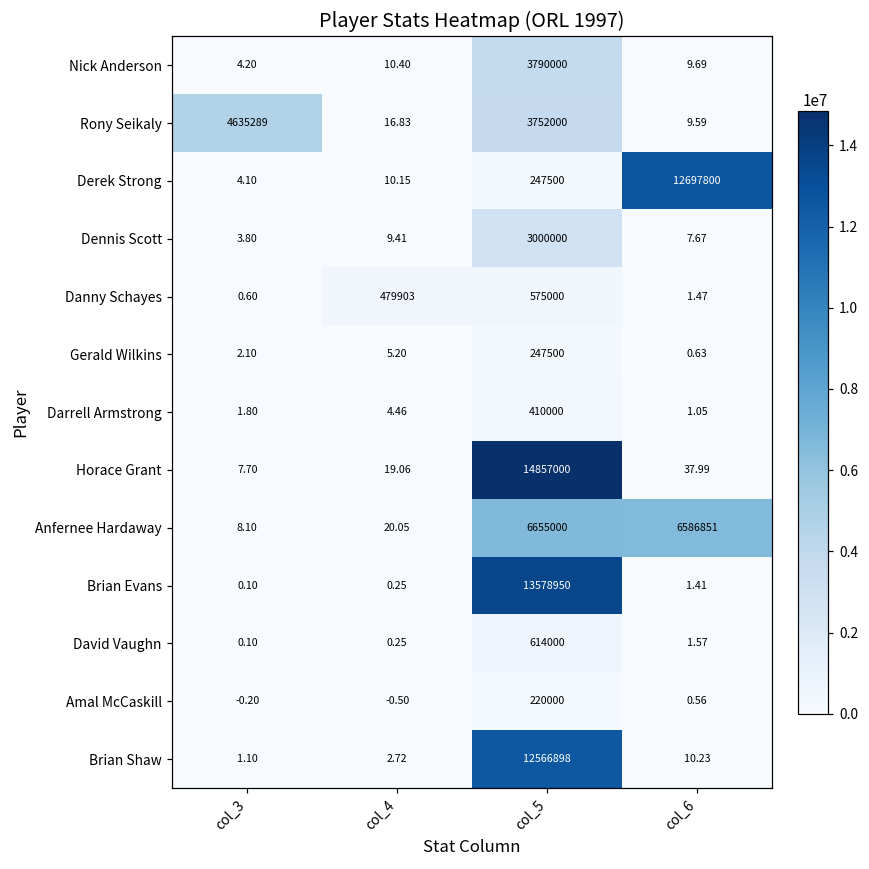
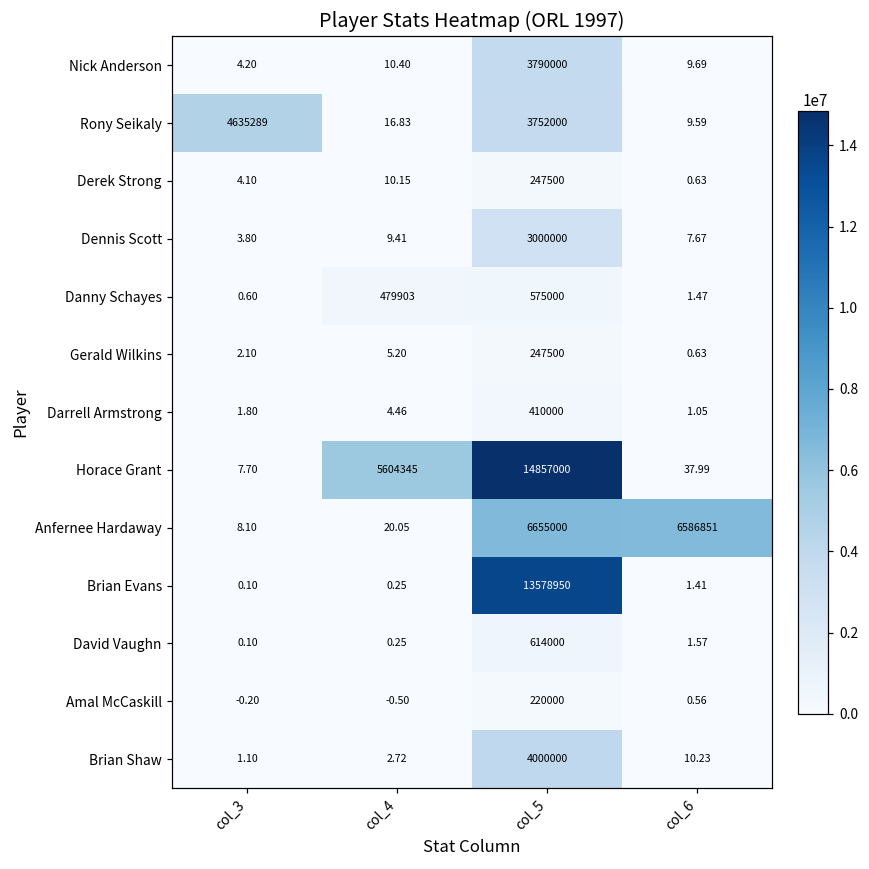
Derek Strong, col_6: 12697800 -> 0.63
Horace Grant, col_4: 19.06 -> 5604345
Brian Shaw, col_5: 12566898 -> 4000000
